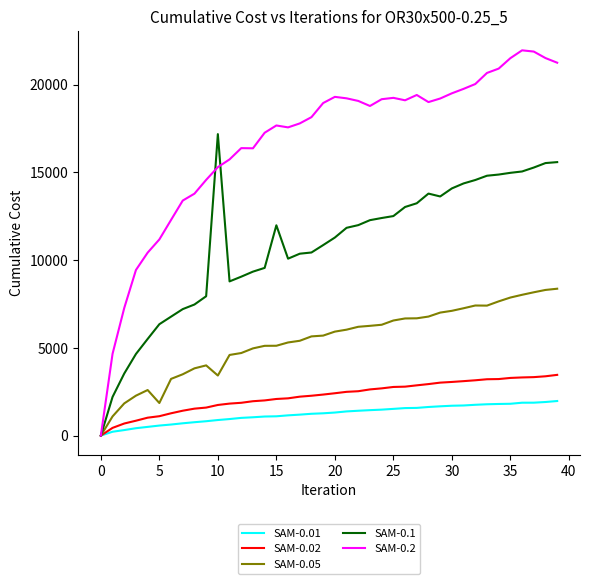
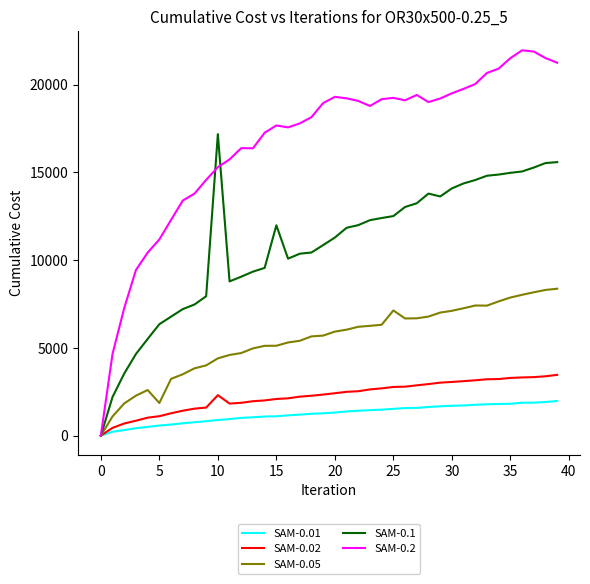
SAM-0.02, 10: 1700 -> 2300
SAM-0.05, 10: 3400 -> 4400
SAM-0.05, 25: 6600 -> 7100
